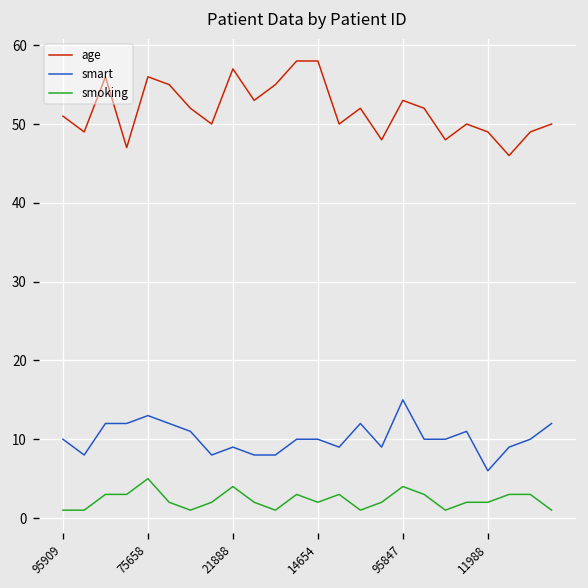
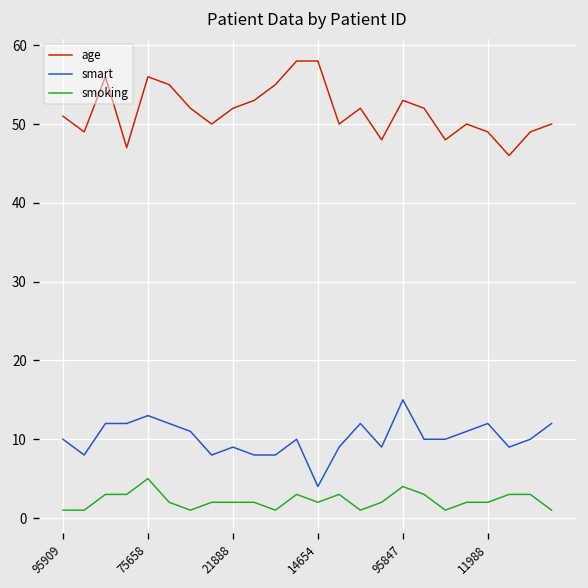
age, 21888: 57 -> 52
smoking, 21888: 4 -> 2
smart, 14654: 10 -> 4
smart, 11988: 6 -> 12
